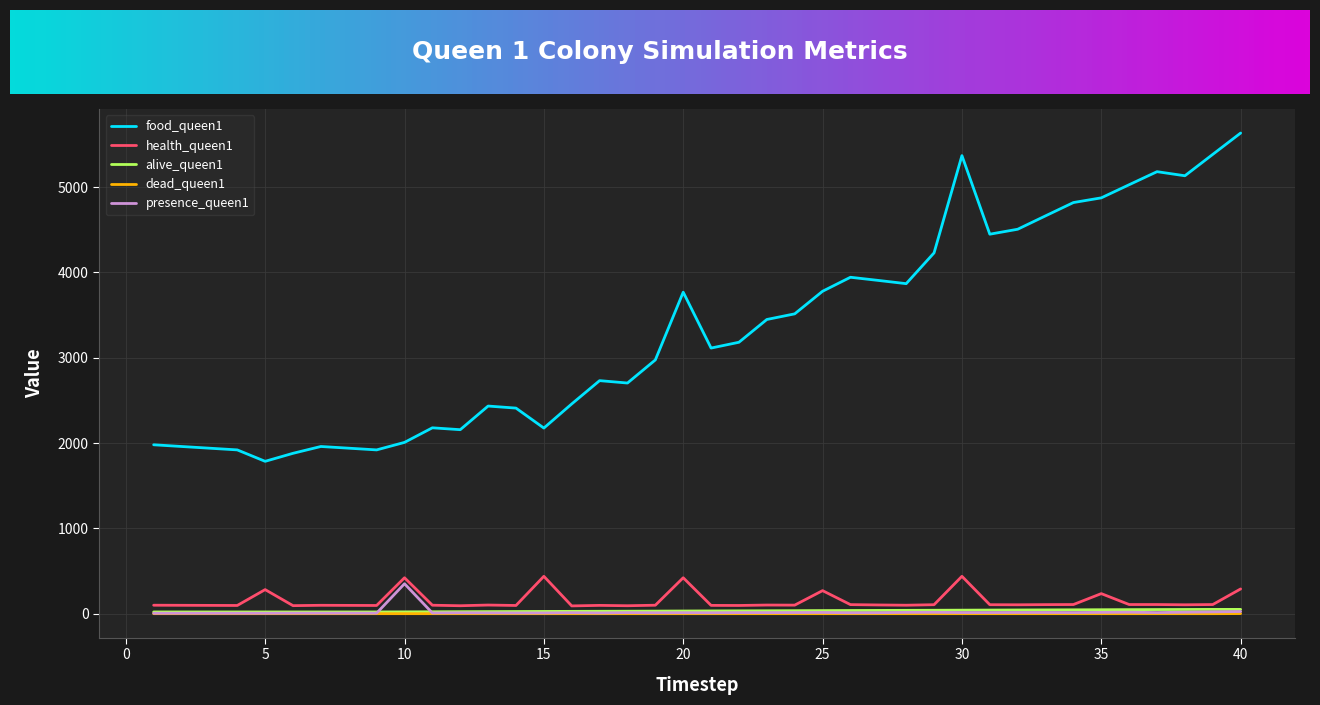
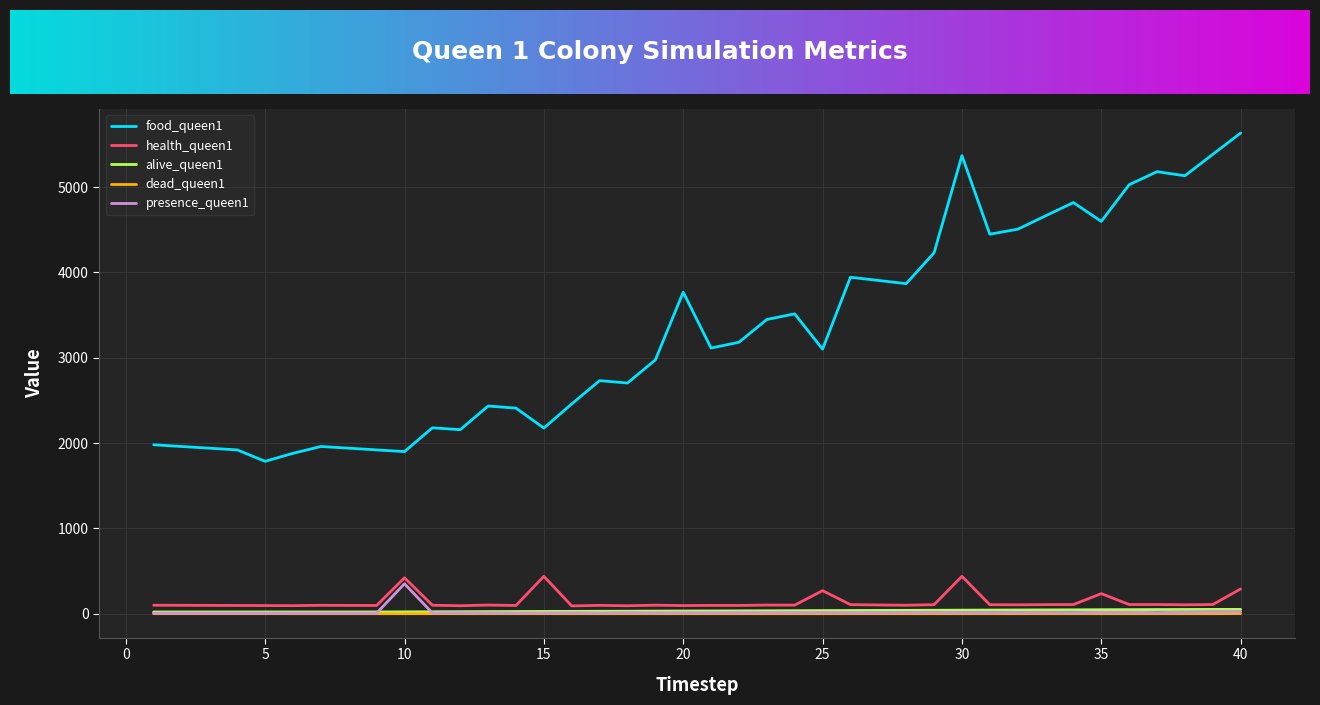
health_queen1, 5: 300 -> 100
food_queen1, 10: 2000 -> 1900
health_queen1, 20: 400 -> 100
food_queen1, 25: 3800 -> 3100
food_queen1, 35: 4900 -> 4600
